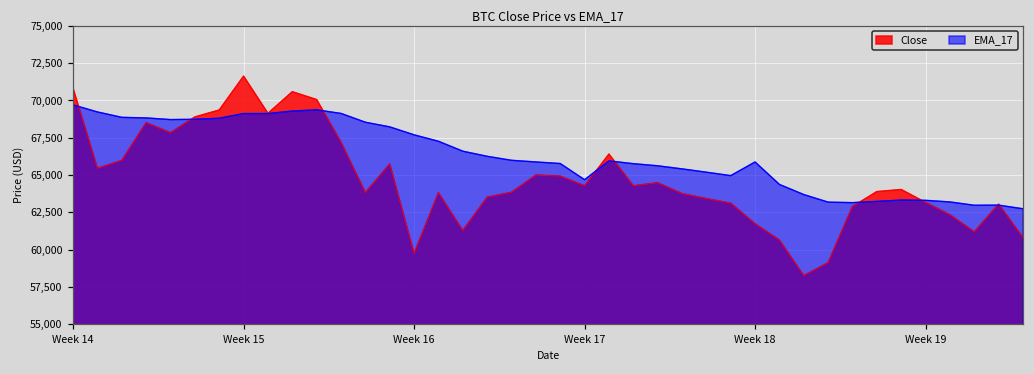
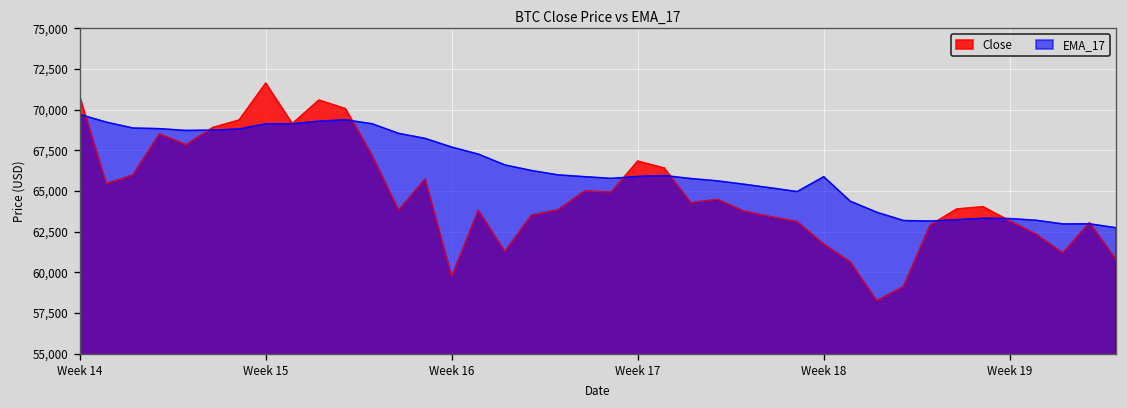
Close, Week 17: 64,300 -> 66,800
EMA_17, Week 17: 64,700 -> 65,900
